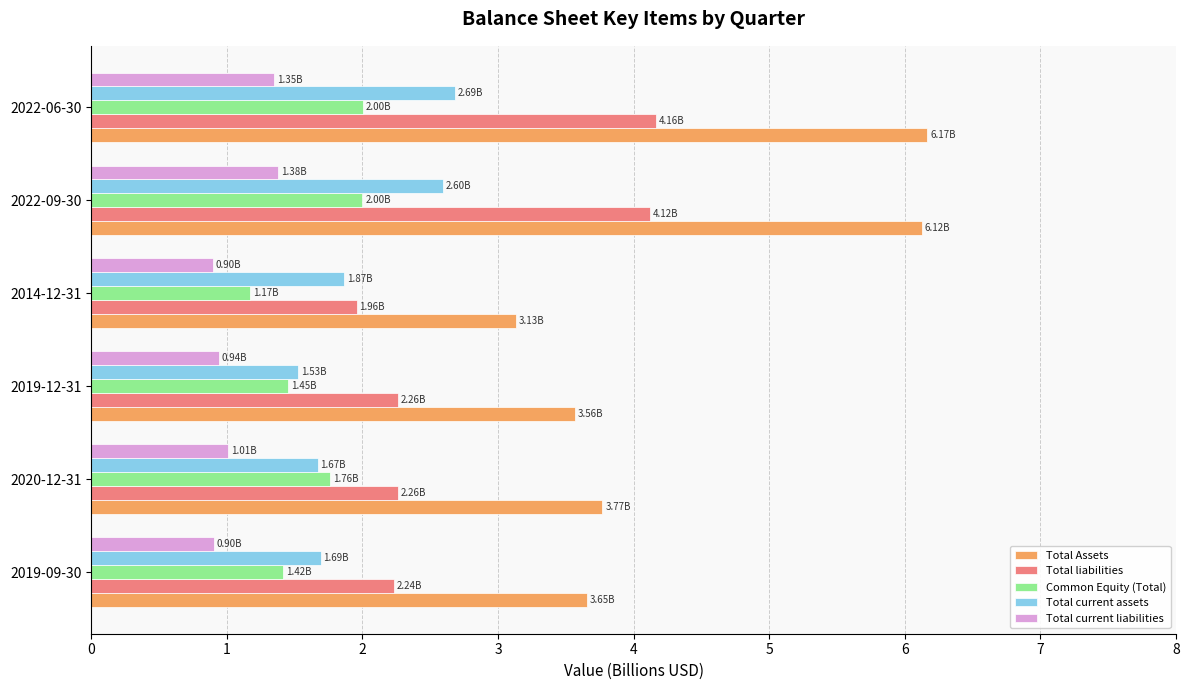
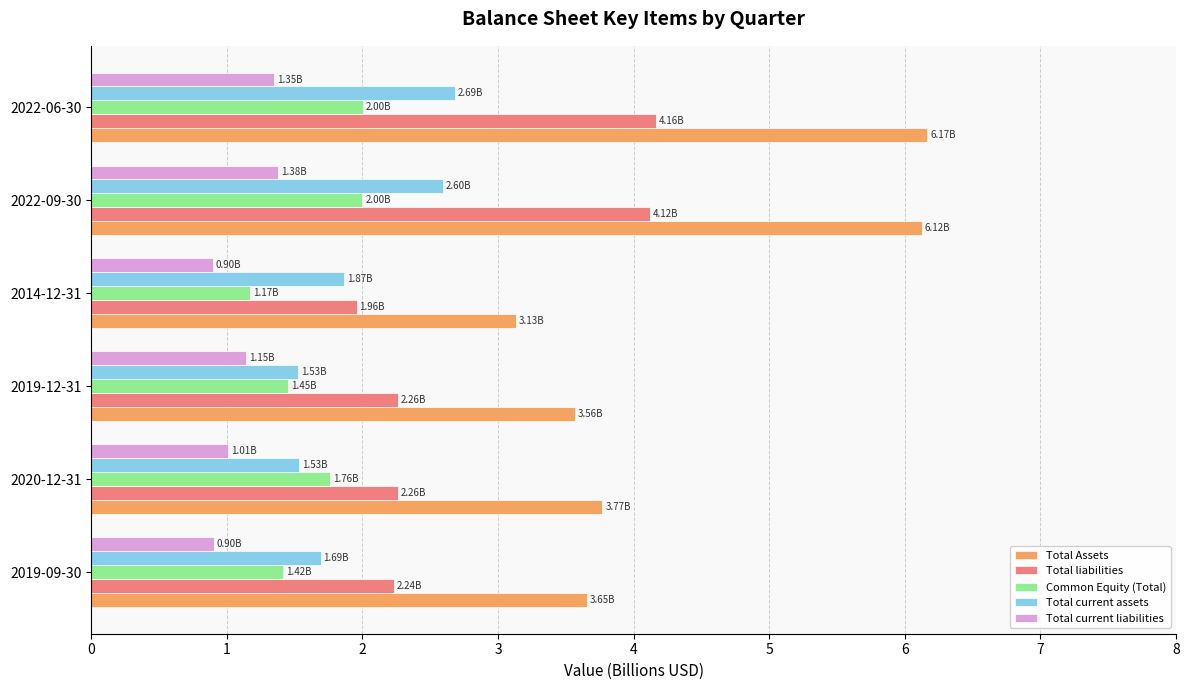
Total current liabilities, 2019-12-31: 0.94B -> 1.15B
Total current assets, 2020-12-31: 1.67B -> 1.53B
